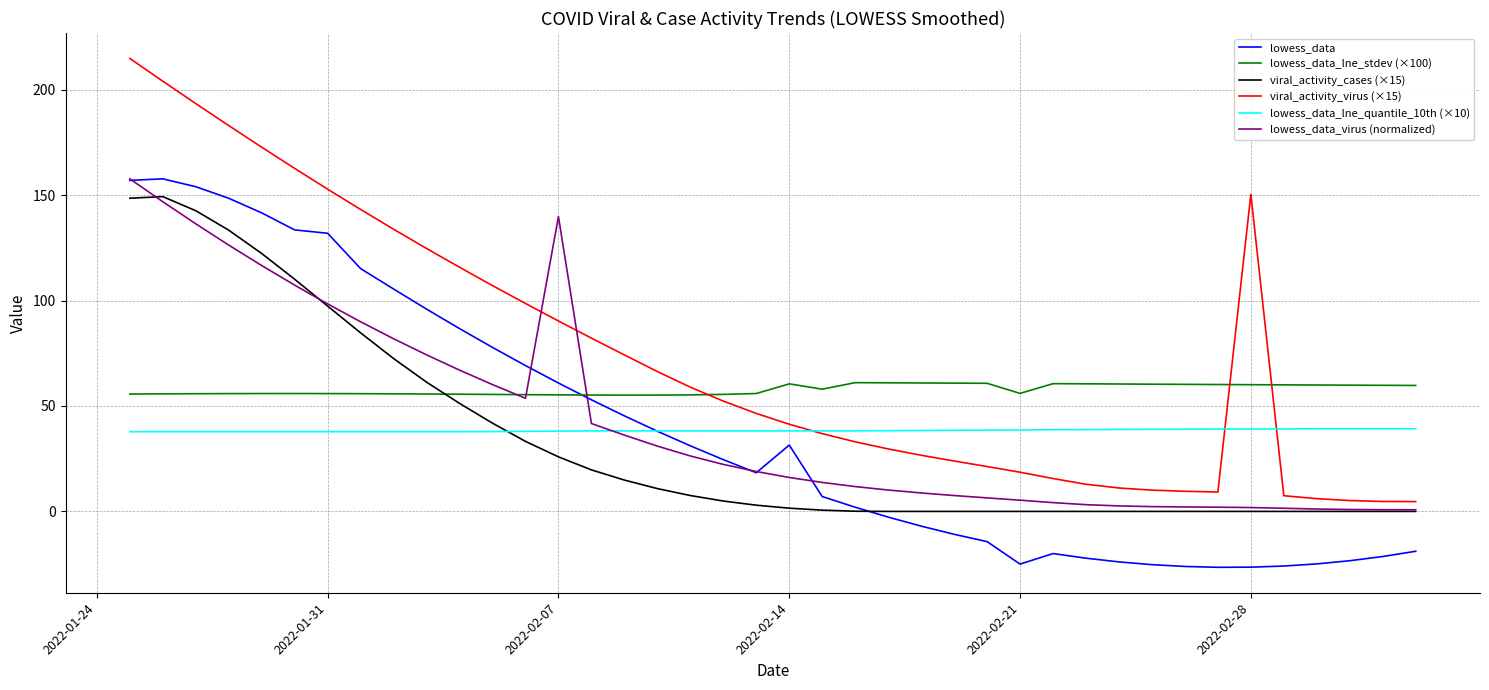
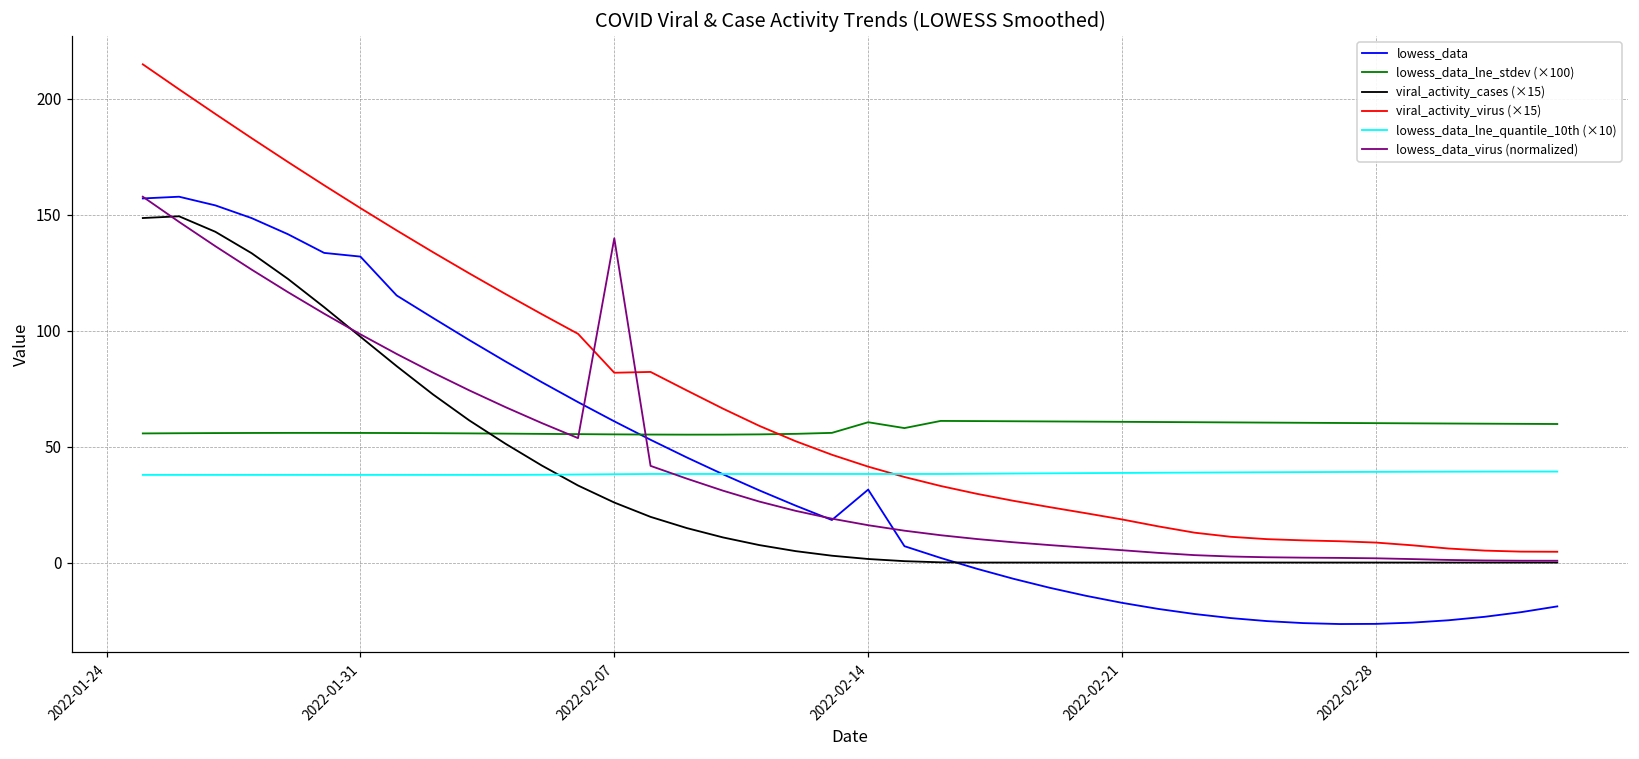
viral_activity_virus (×15), 2022-02-07: 90 -> 82
lowess_data, 2022-02-21: -25 -> -17
lowess_data_lne_stdev (×100), 2022-02-21: 56 -> 61
viral_activity_virus (×15), 2022-02-28: 150 -> 9
